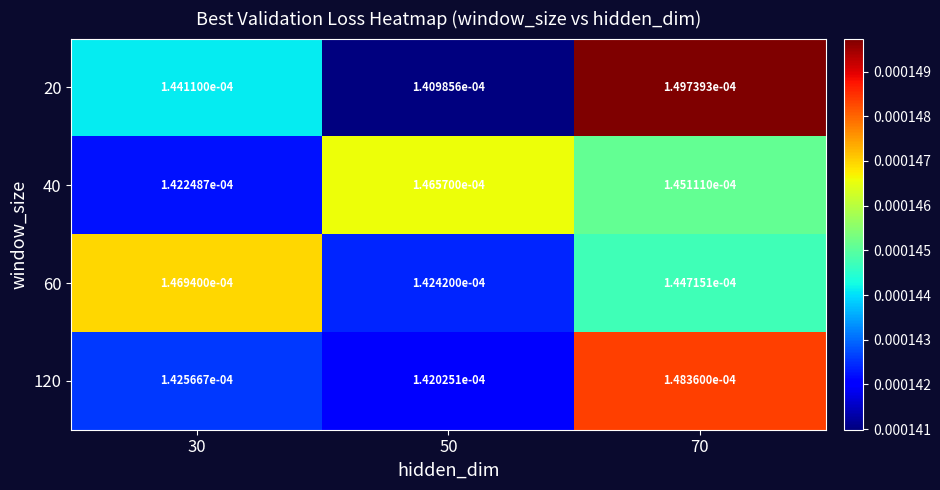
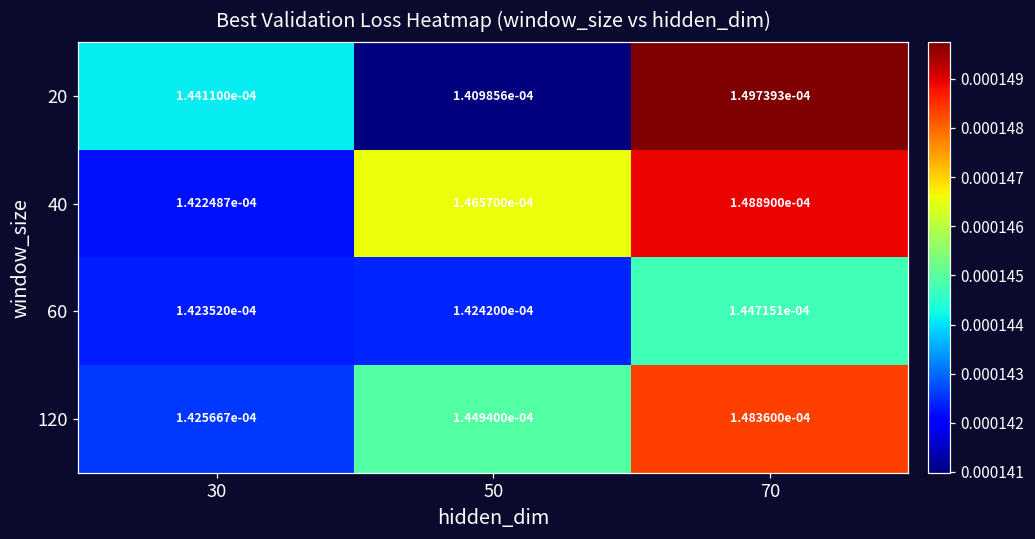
40, 70: 1.451110e-04 -> 1.488900e-04
60, 30: 1.469400e-04 -> 1.423520e-04
120, 50: 1.420251e-04 -> 1.449400e-04
